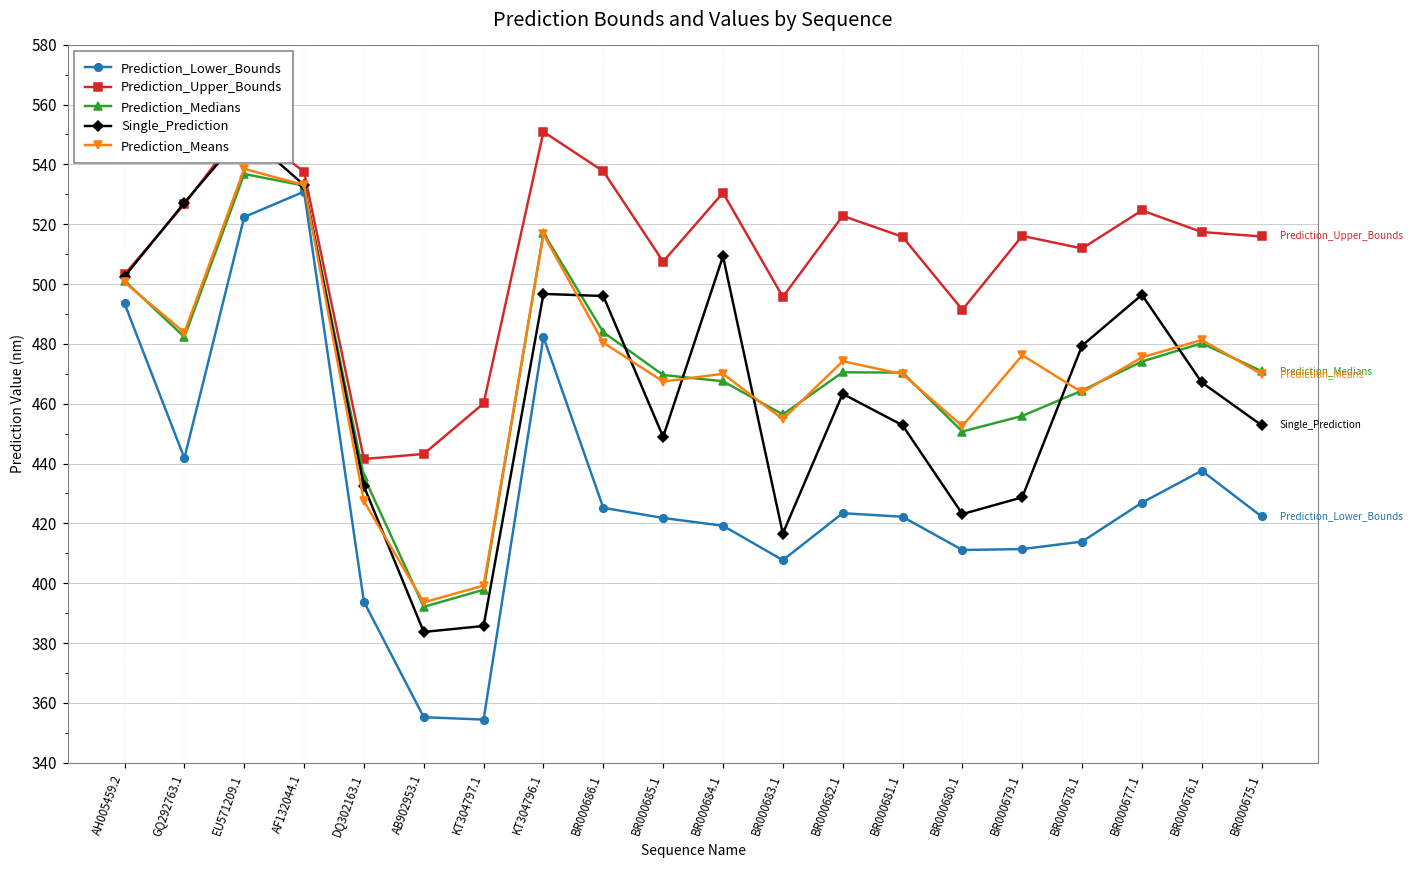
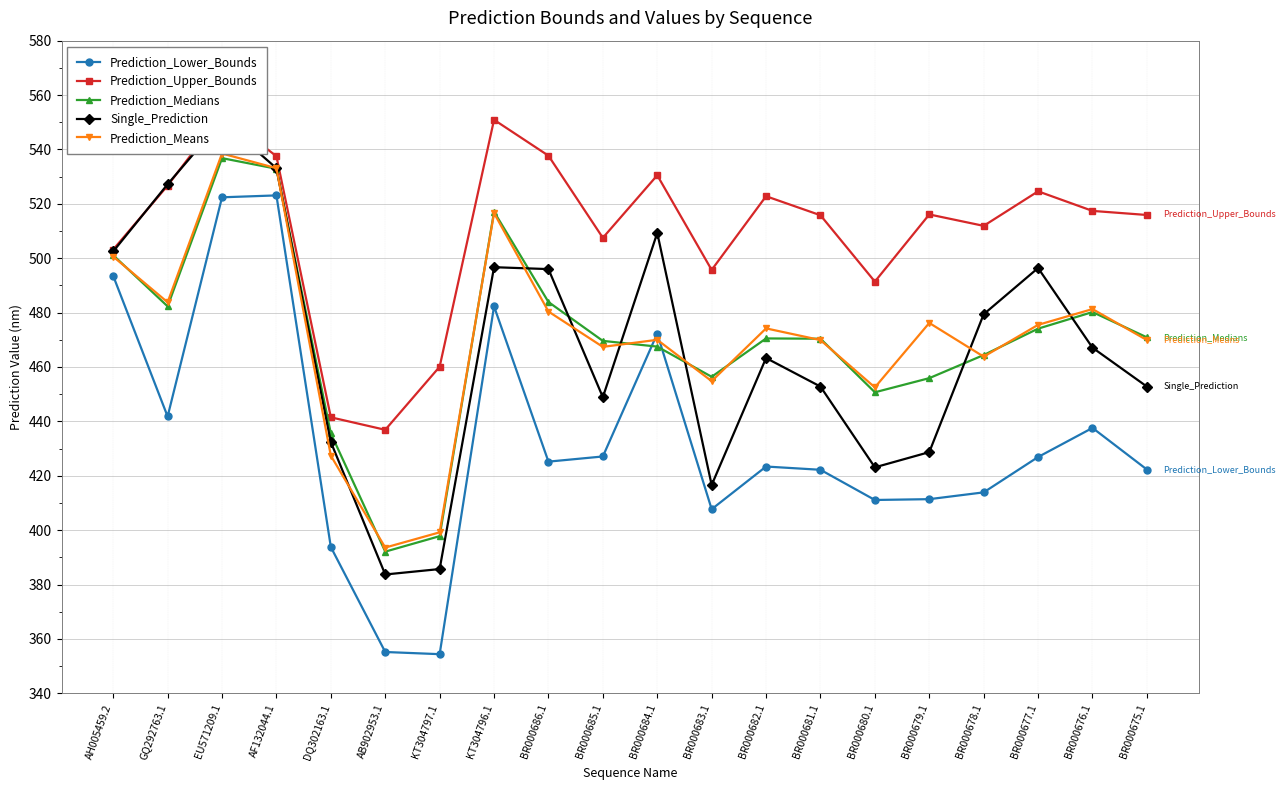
Prediction_Lower_Bounds, AF132044.1: 531 -> 523
Prediction_Upper_Bounds, AB902953.1: 443 -> 437
Prediction_Lower_Bounds, BR000685.1: 422 -> 427
Prediction_Lower_Bounds, BR000684.1: 419 -> 472
